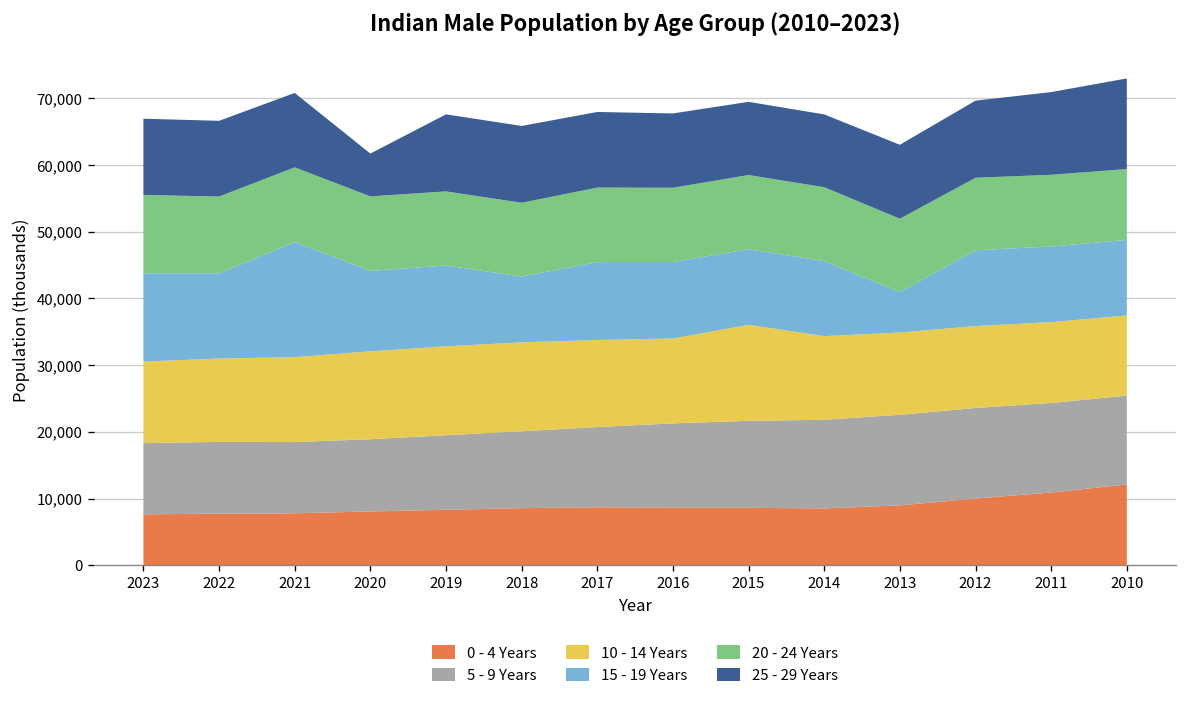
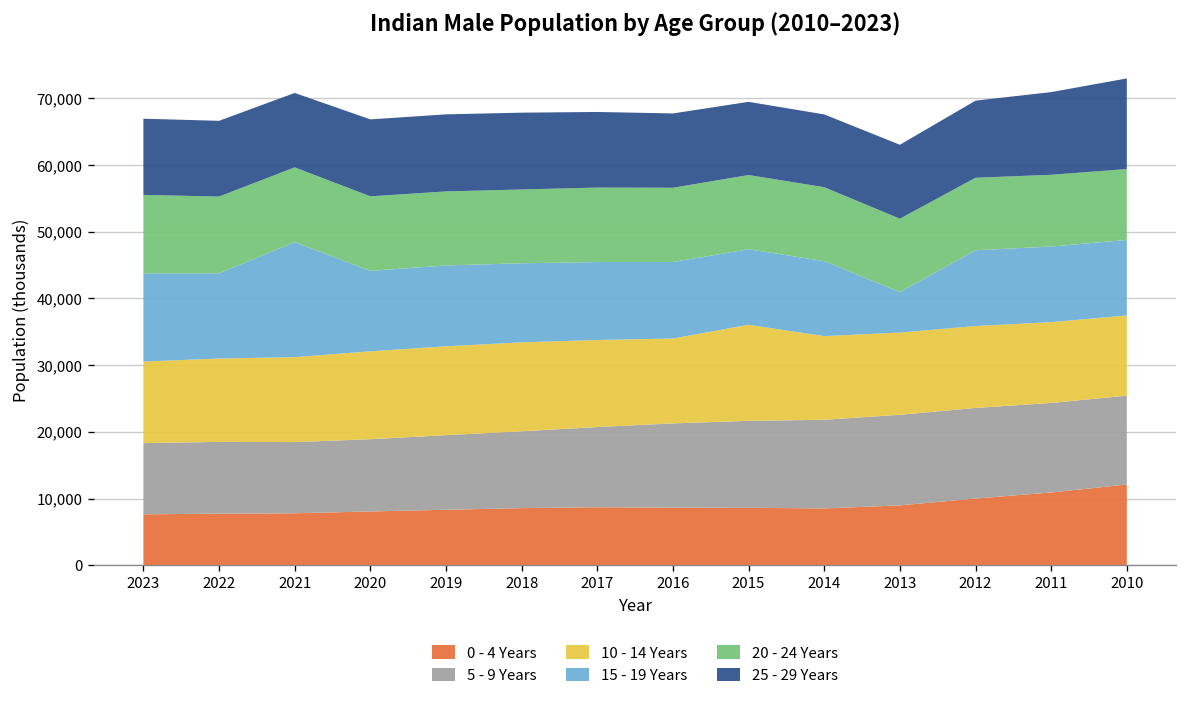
25 - 29 Years, 2020: 6,000 -> 12,000
15 - 19 Years, 2018: 10,000 -> 12,000
